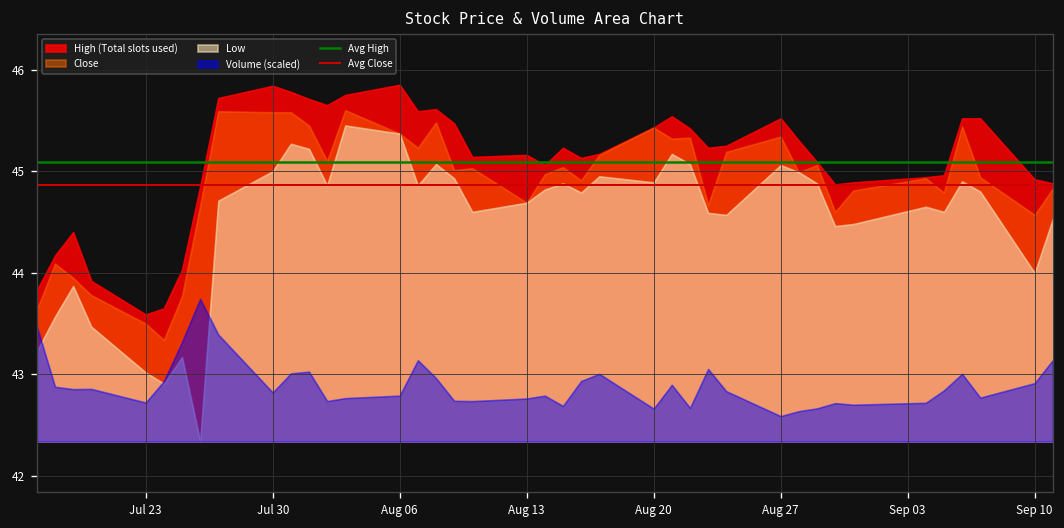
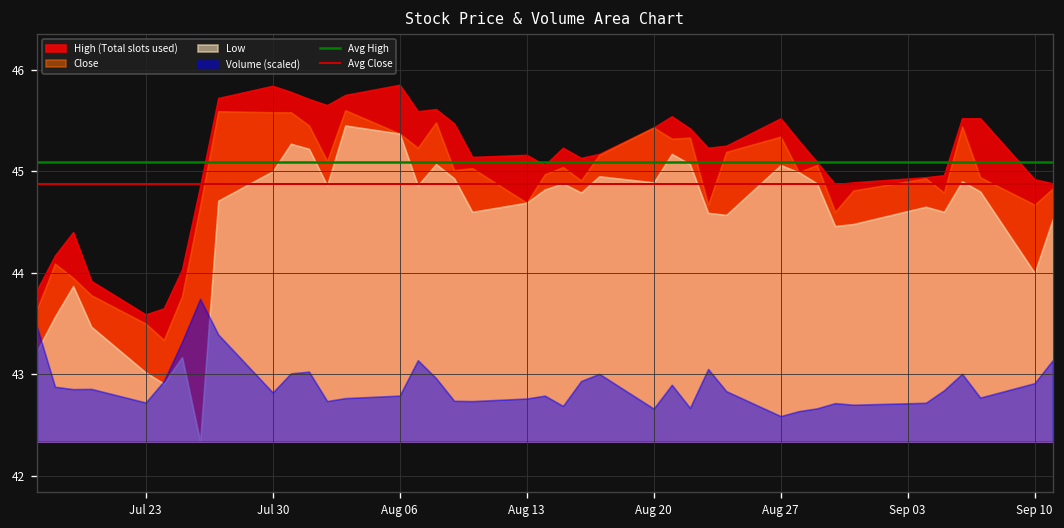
Close, Sep 10: 44.6 -> 44.7
